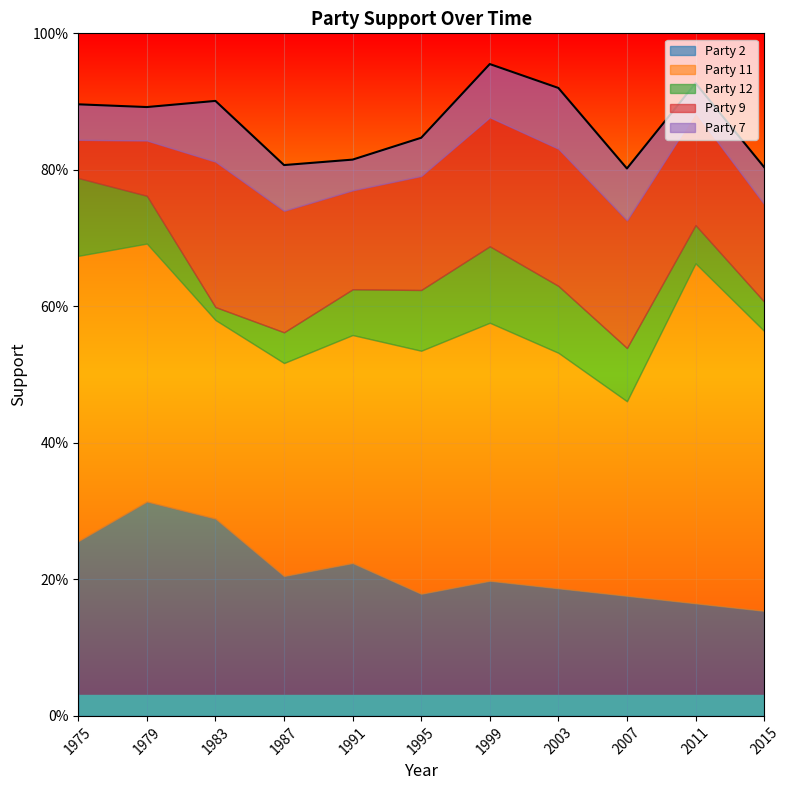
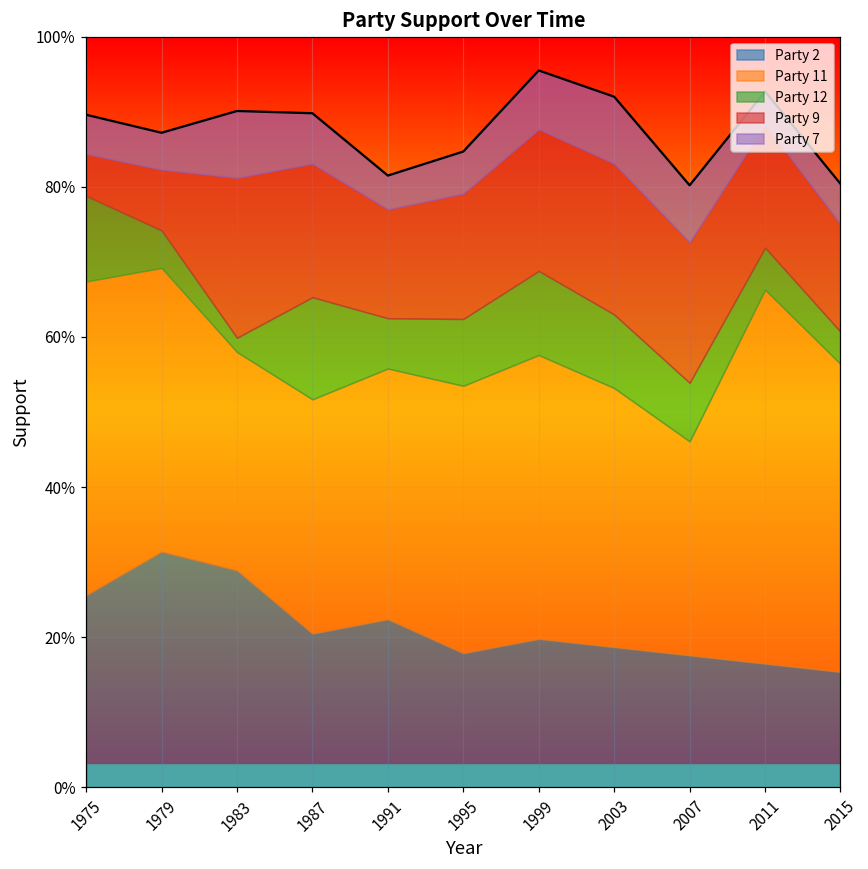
Party 12, 1979: 7% -> 5%
Party 12, 1987: 5% -> 14%
